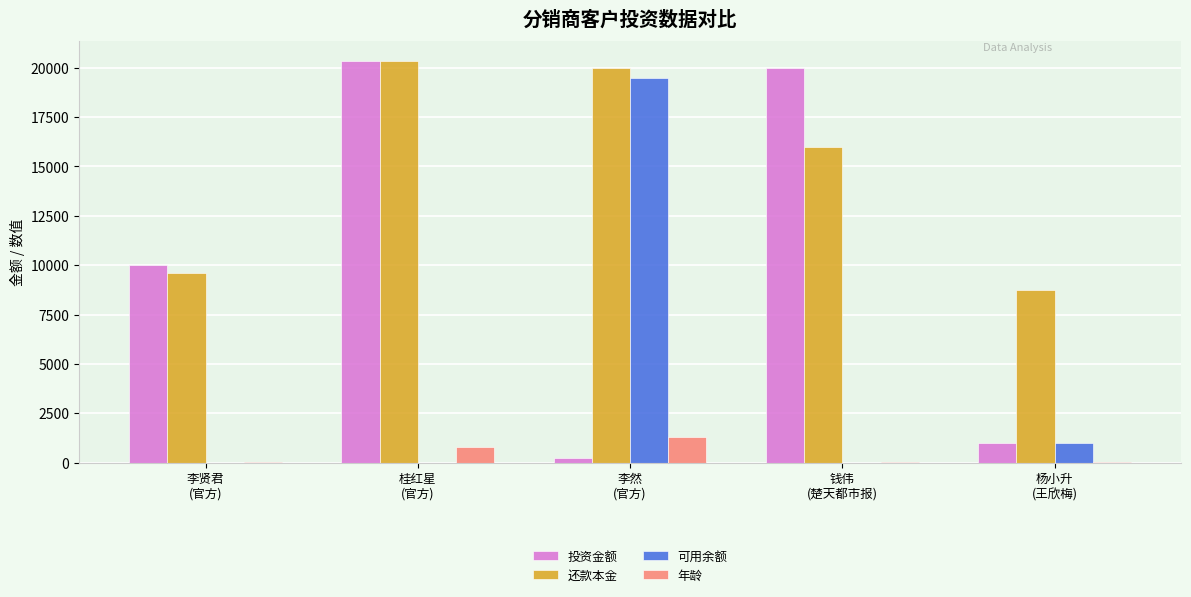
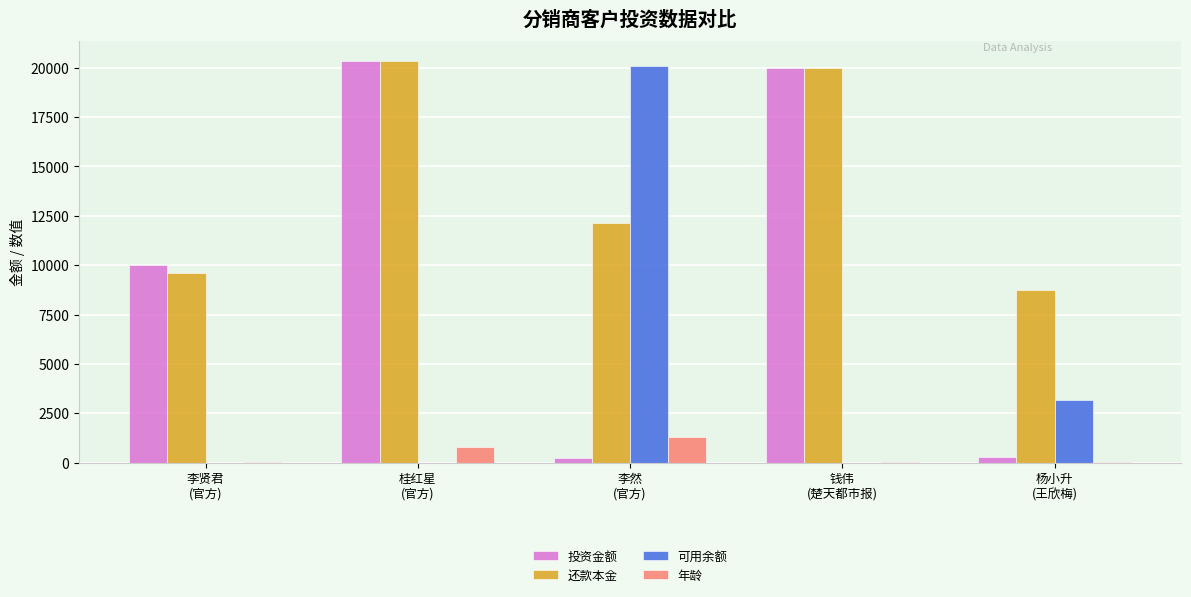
还款本金, 李然 (官方): 20000 -> 12100
可用余额, 李然 (官方): 19500 -> 20100
还款本金, 钱伟 (楚天都市报): 16000 -> 20000
投资金额, 杨小升 (王欣梅): 1000 -> 300
可用余额, 杨小升 (王欣梅): 1000 -> 3200
